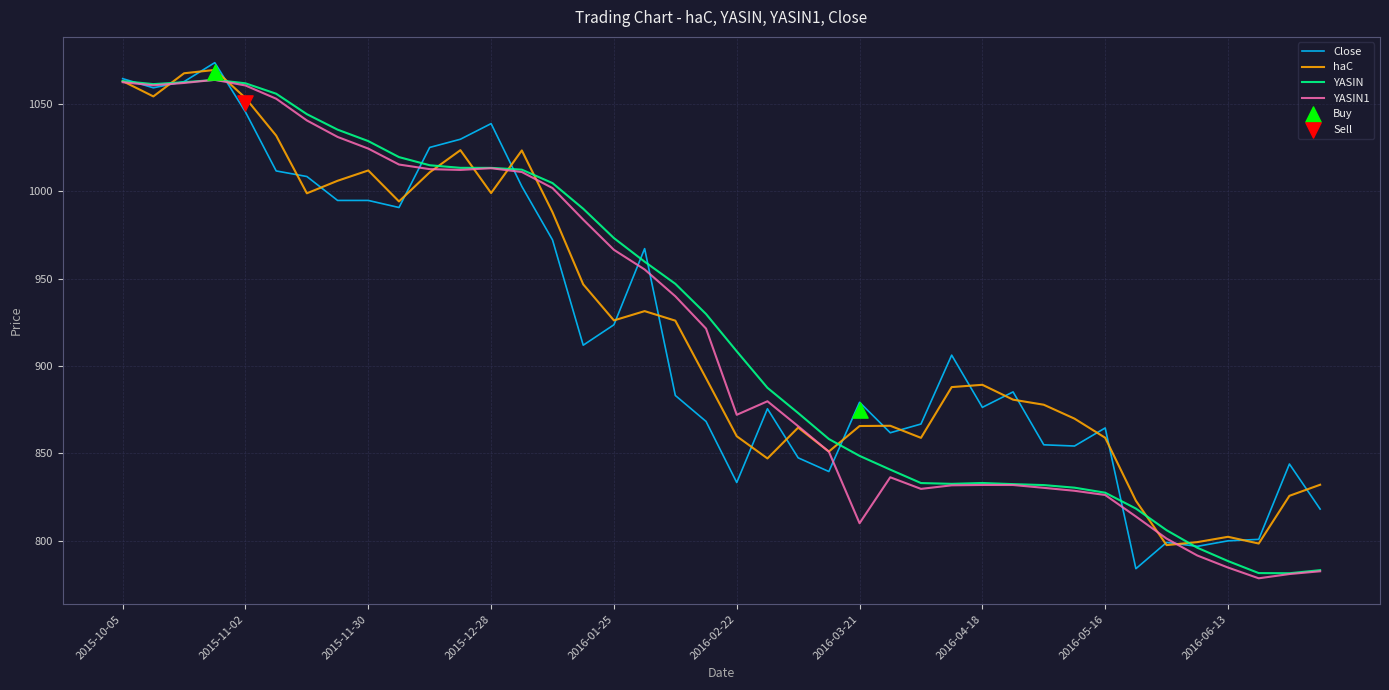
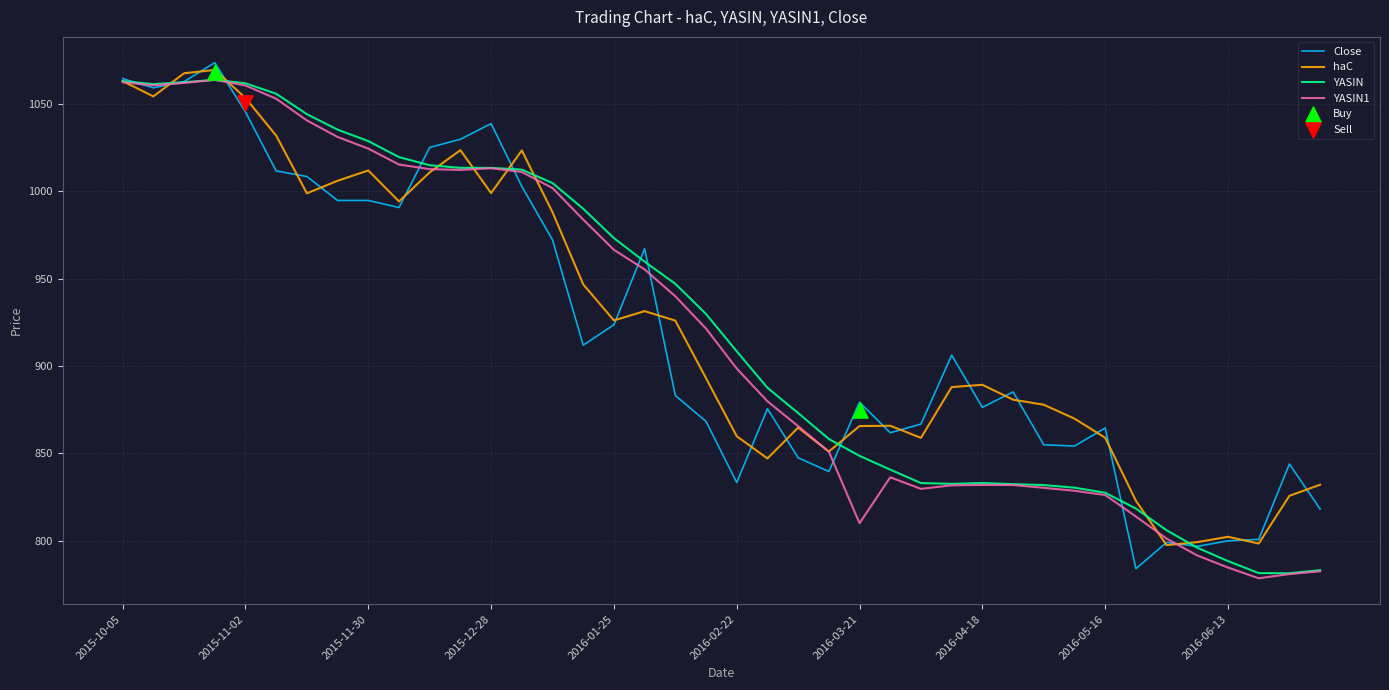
YASIN1, 2016-02-22: 872 -> 898
